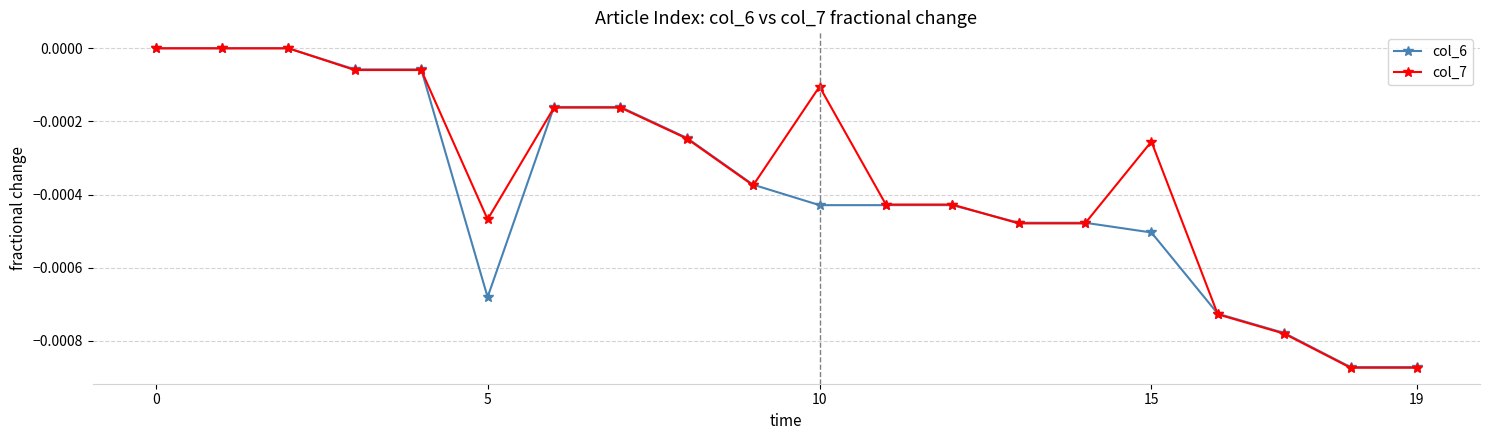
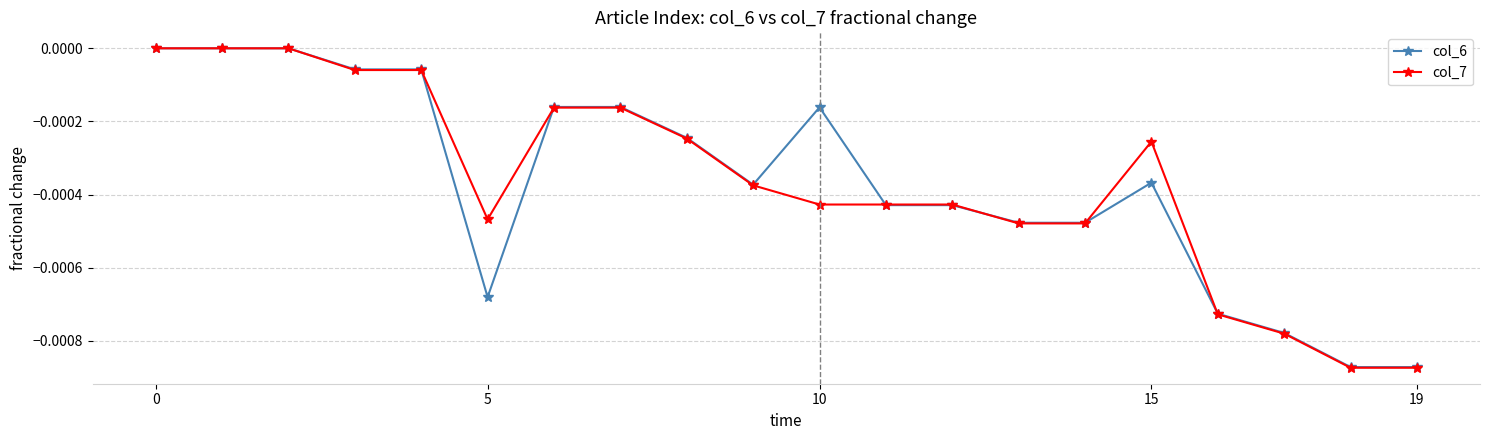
col_6, 10: -0.00043 -> -0.00016
col_7, 10: -0.00010 -> -0.00043
col_6, 15: -0.00050 -> -0.00037
